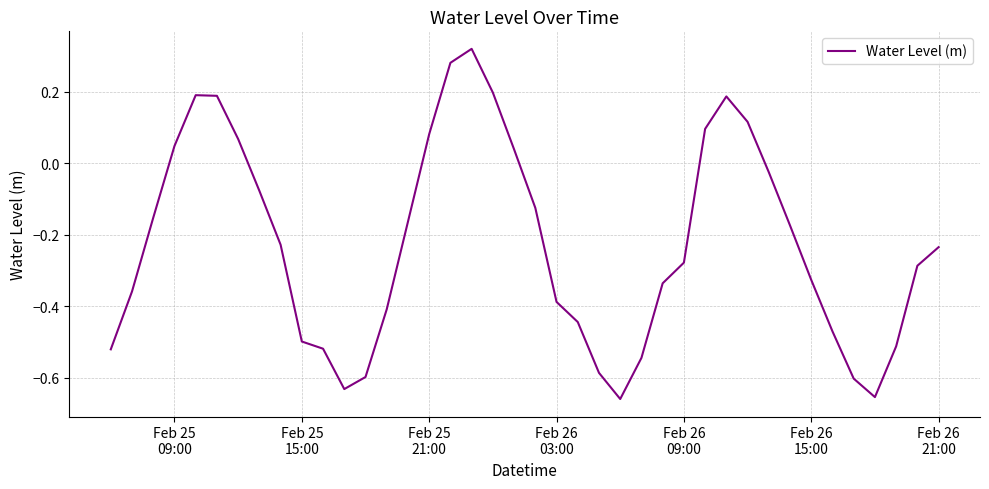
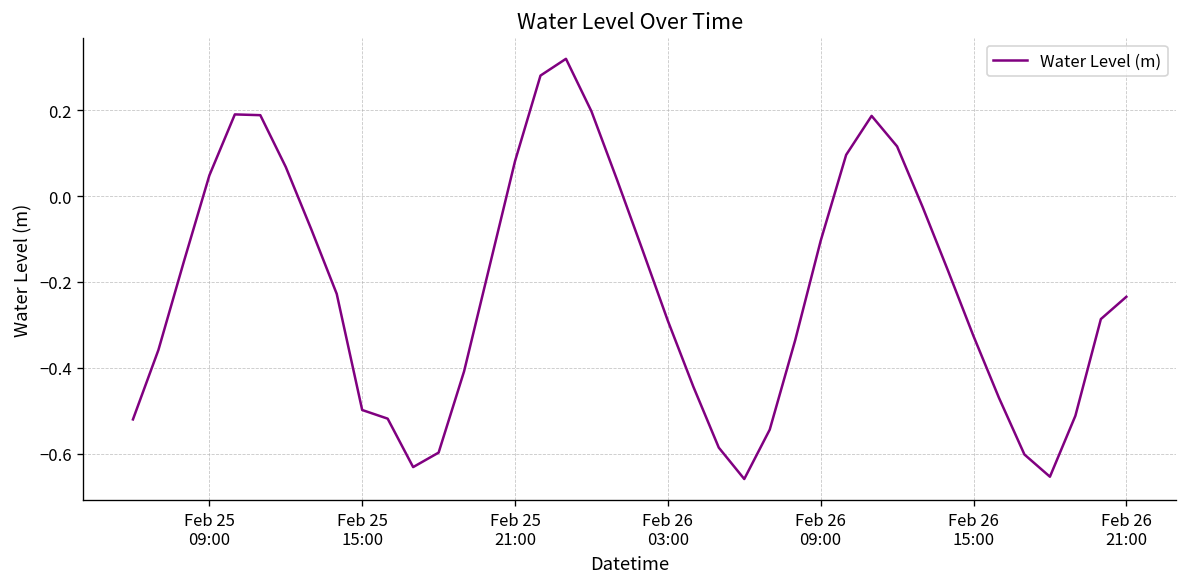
Feb 26 03:00: -0.39 -> -0.29
Feb 26 09:00: -0.28 -> -0.10
